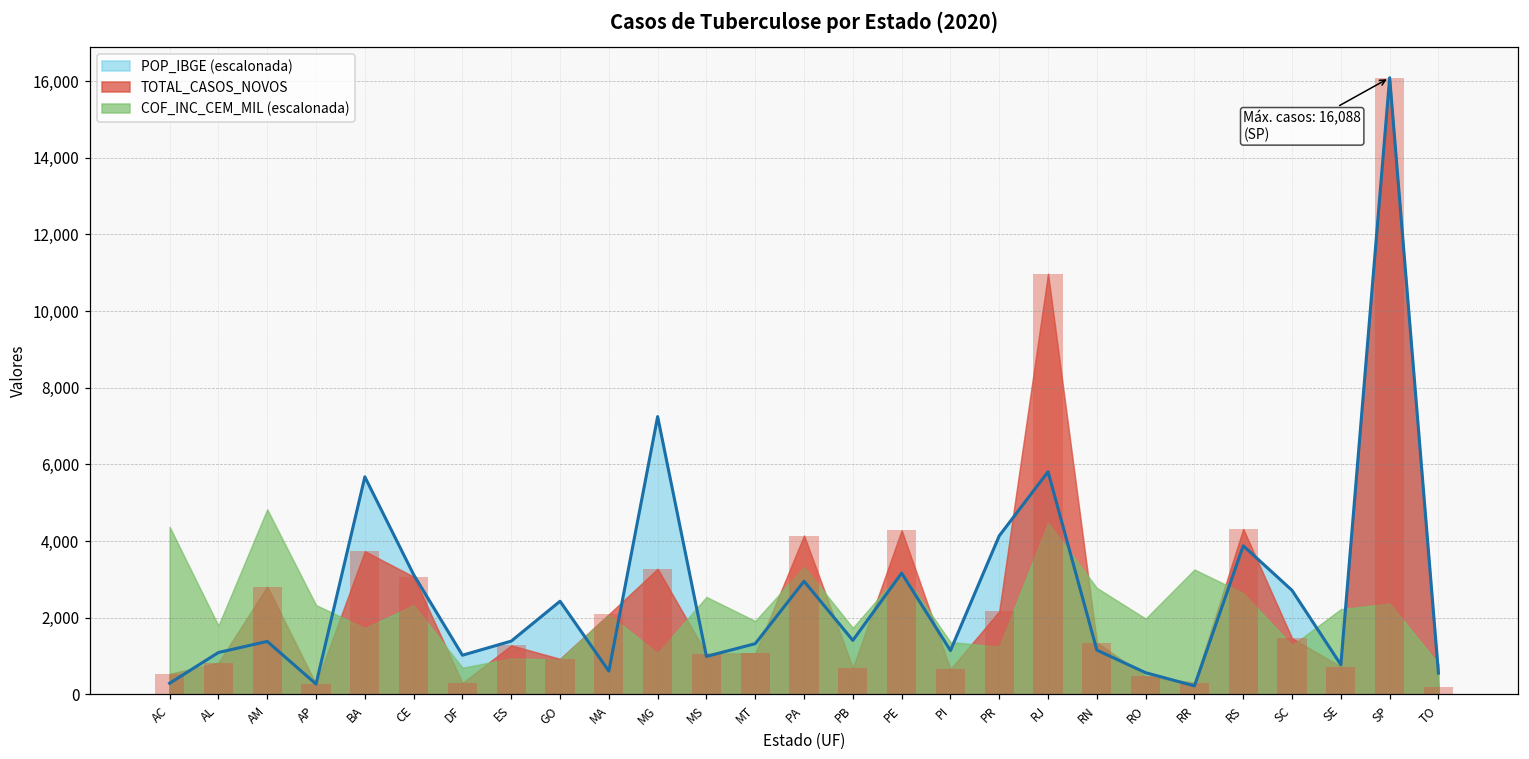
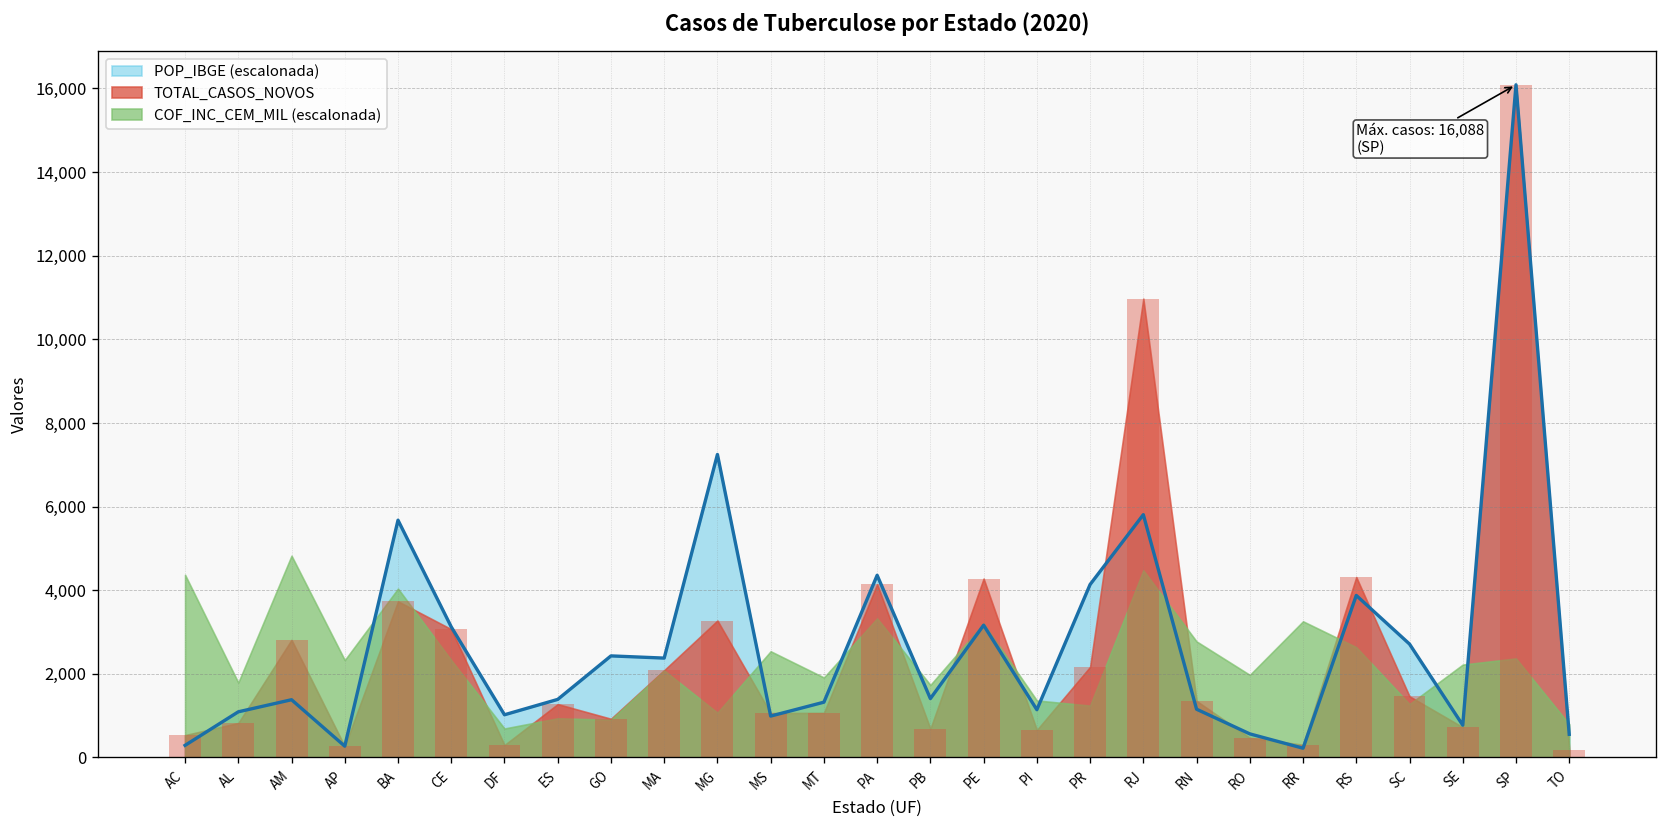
COF_INC_CEM_MIL (escalonada), BA: 1,700 -> 4,000
POP_IBGE (escalonada), MA: 600 -> 2,400
POP_IBGE (escalonada), PA: 3,000 -> 4,400
